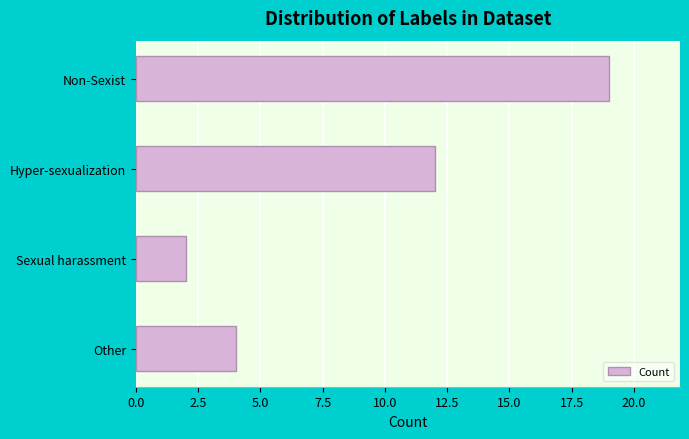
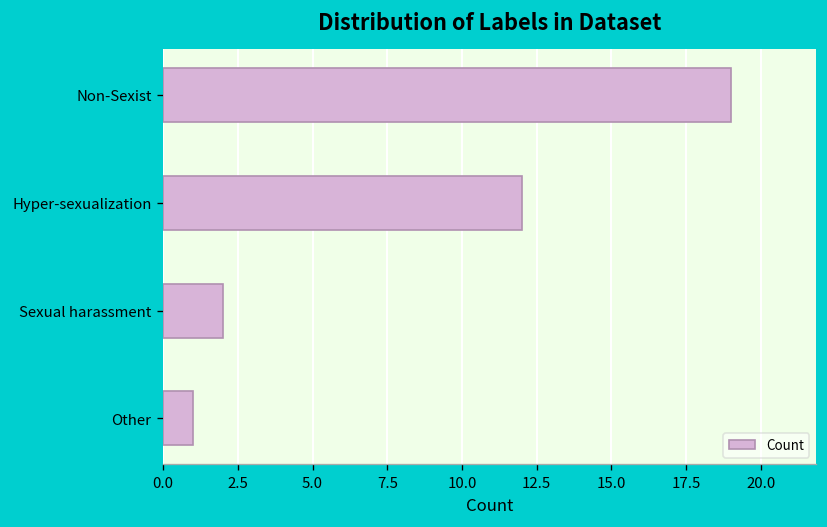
Other: 4 -> 1
